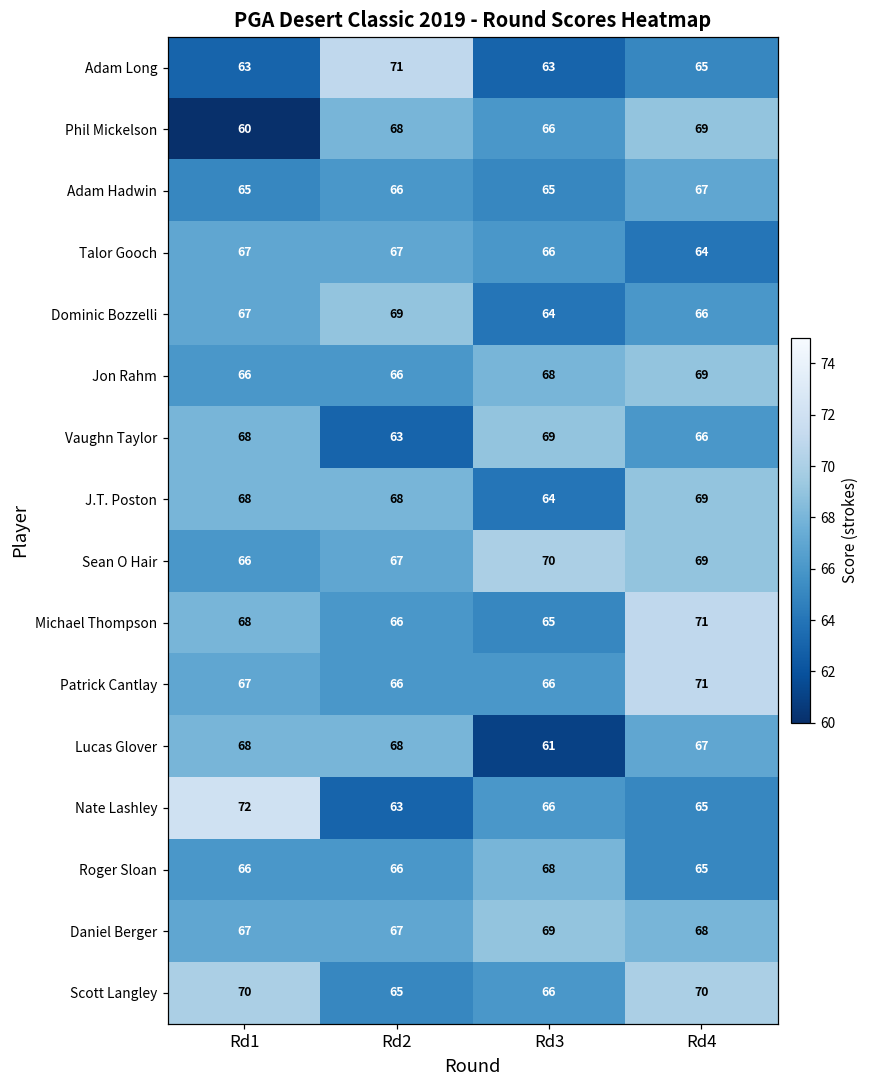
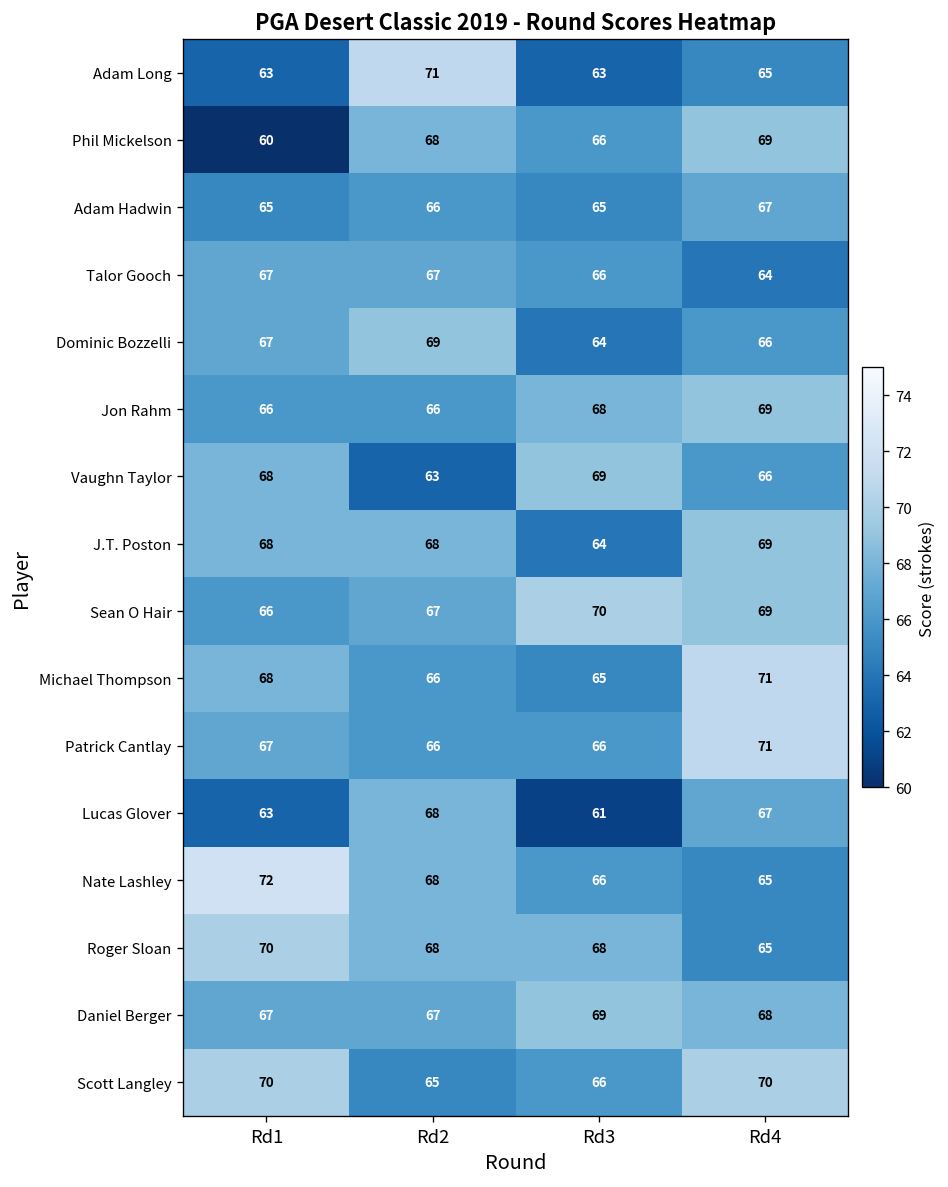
Lucas Glover, Rd1: 68 -> 63
Nate Lashley, Rd2: 63 -> 68
Roger Sloan, Rd1: 66 -> 70
Roger Sloan, Rd2: 66 -> 68
